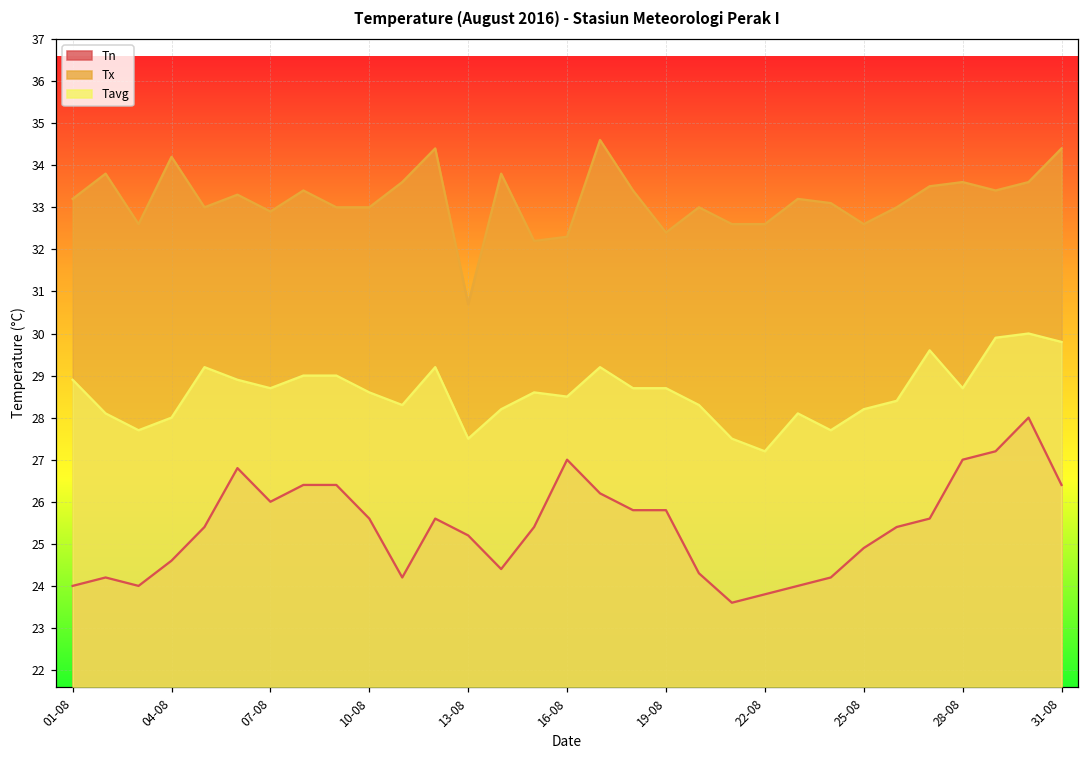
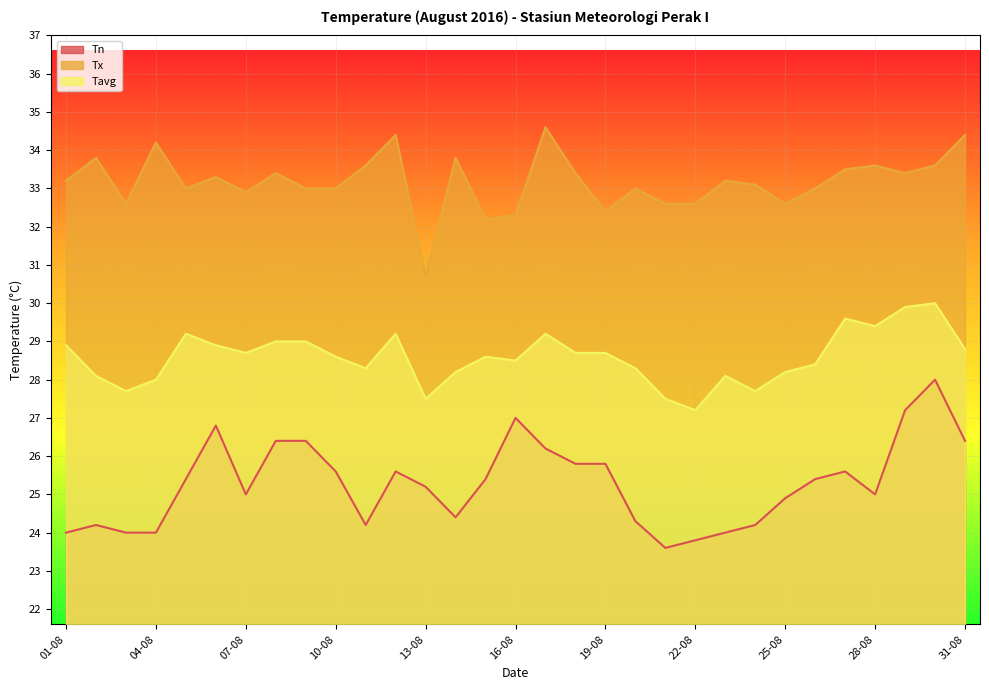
Tn, 04-08: 24.6 -> 24.0
Tn, 07-08: 26 -> 25
Tn, 28-08: 27 -> 25
Tavg, 28-08: 28.7 -> 29.4
Tavg, 31-08: 29.8 -> 28.8
